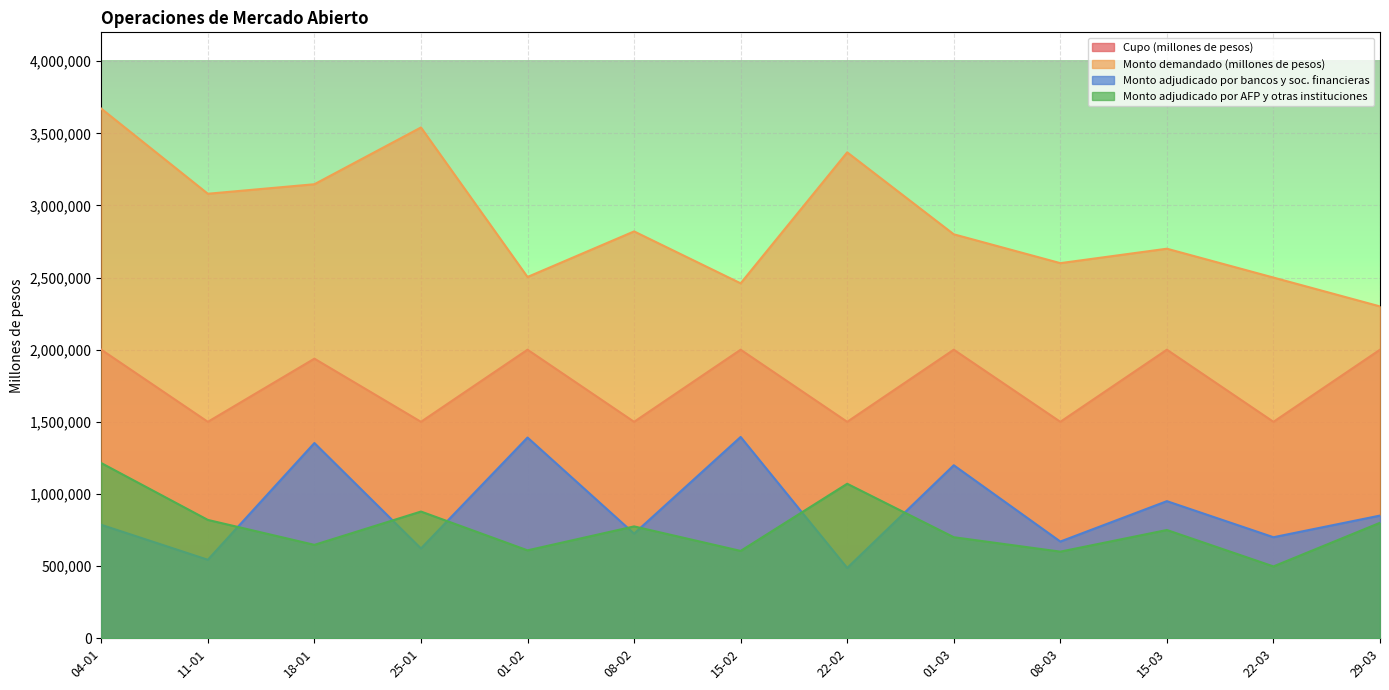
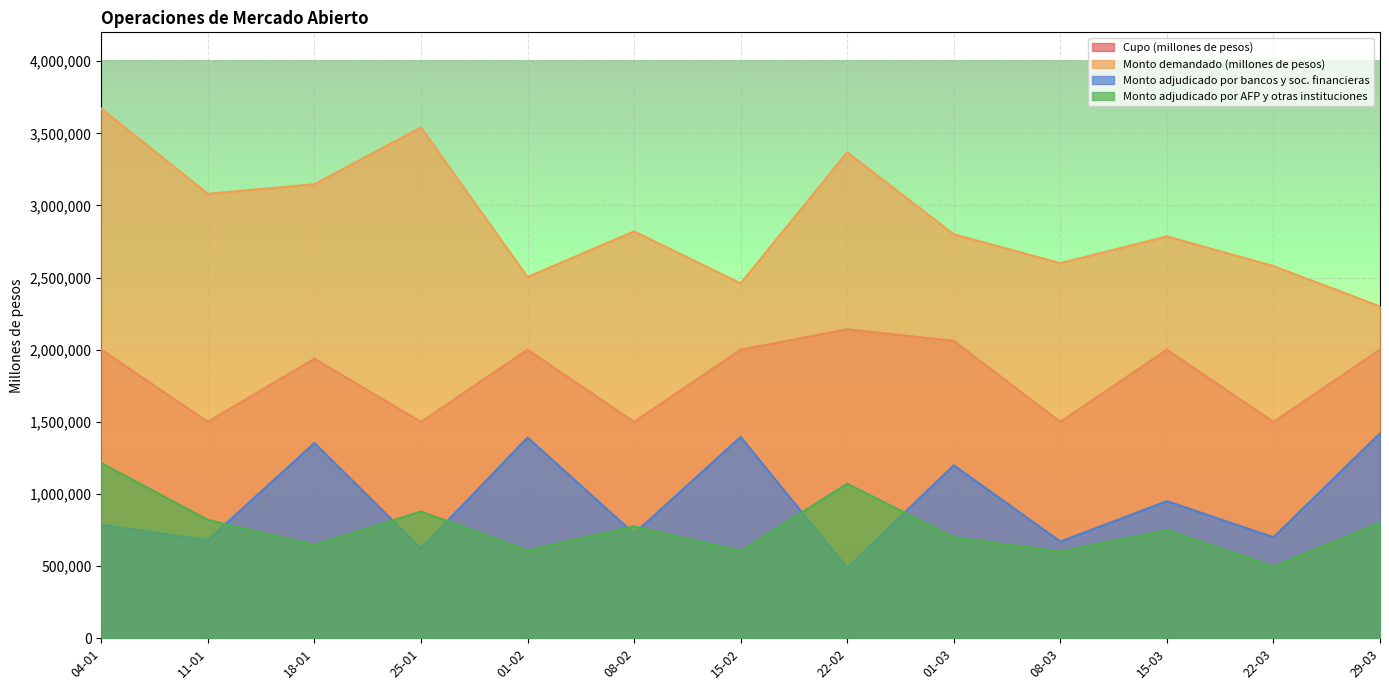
Monto adjudicado por bancos y soc. financieras, 11-01: 540,000 -> 680,000
Cupo (millones de pesos), 22-02: 1,500,000 -> 2,140,000
Cupo (millones de pesos), 01-03: 2,000,000 -> 2,060,000
Monto demandado (millones de pesos), 15-03: 2,700,000 -> 2,790,000
Monto demandado (millones de pesos), 22-03: 2,500,000 -> 2,580,000
Monto adjudicado por bancos y soc. financieras, 29-03: 850,000 -> 1,420,000
